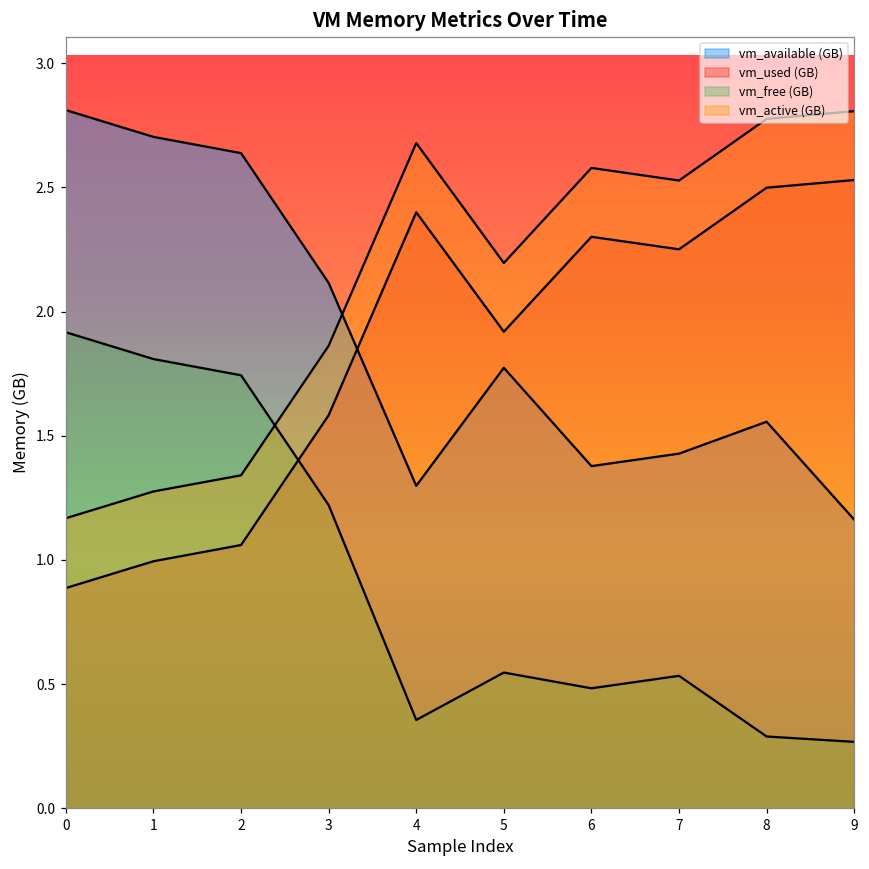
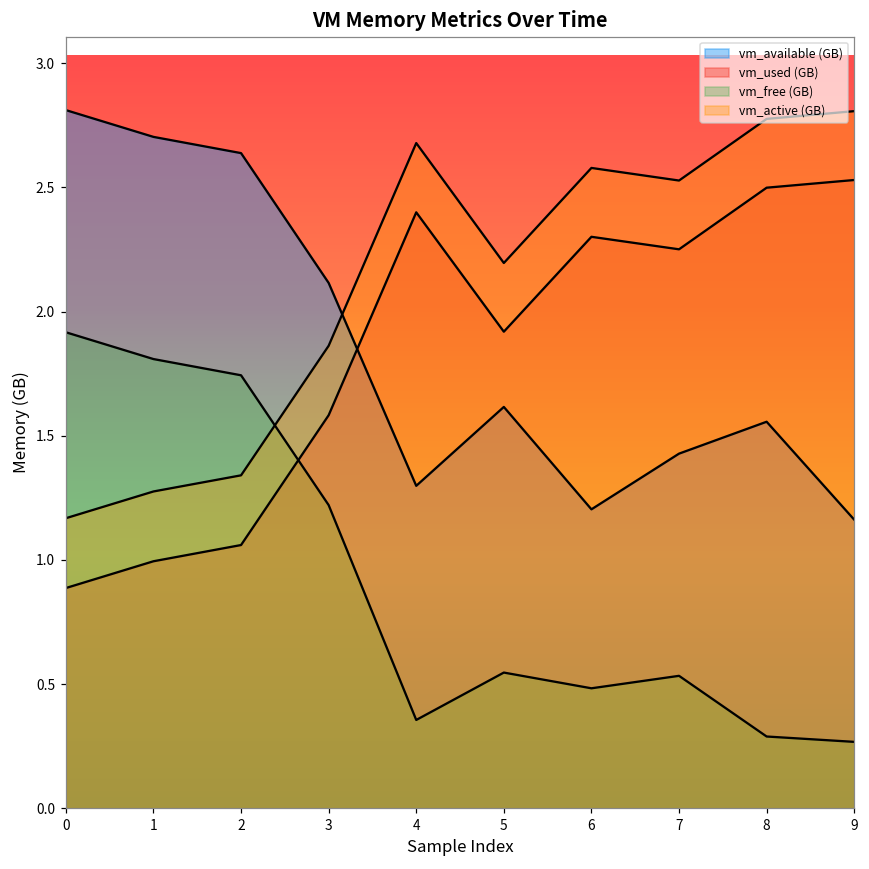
vm_available (GB), 5: 1.77 -> 1.62
vm_available (GB), 6: 1.38 -> 1.20
